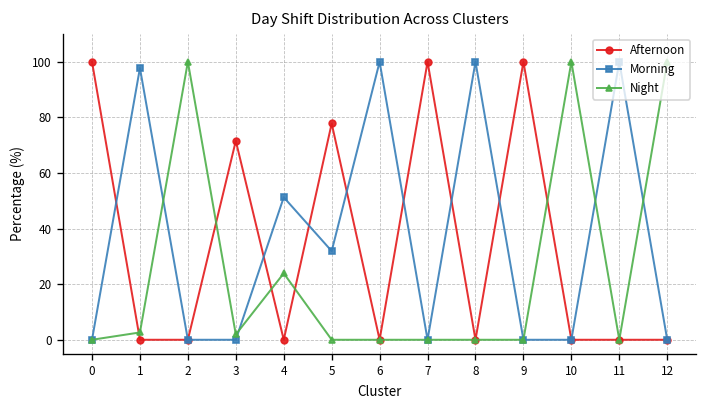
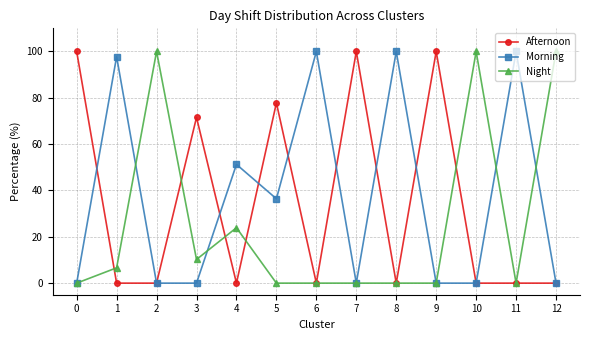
Night, 1: 3 -> 7
Night, 3: 2 -> 10
Morning, 5: 32 -> 36
